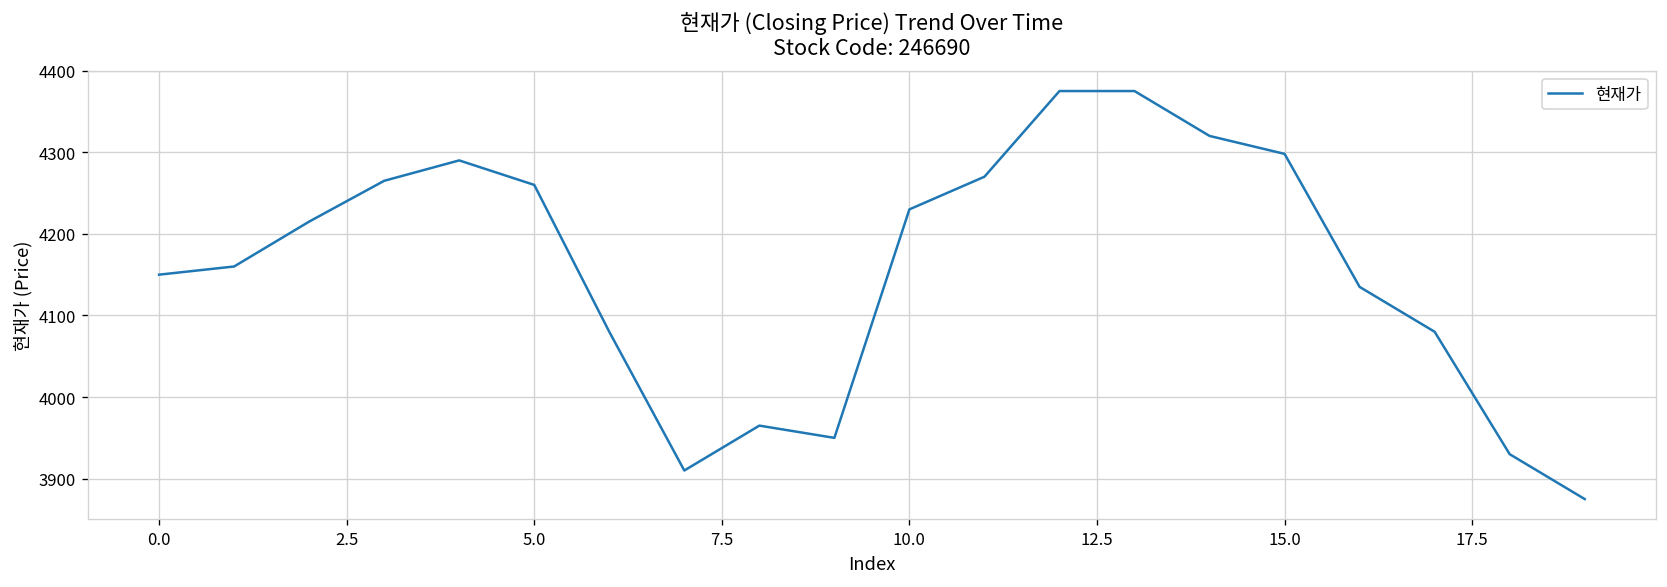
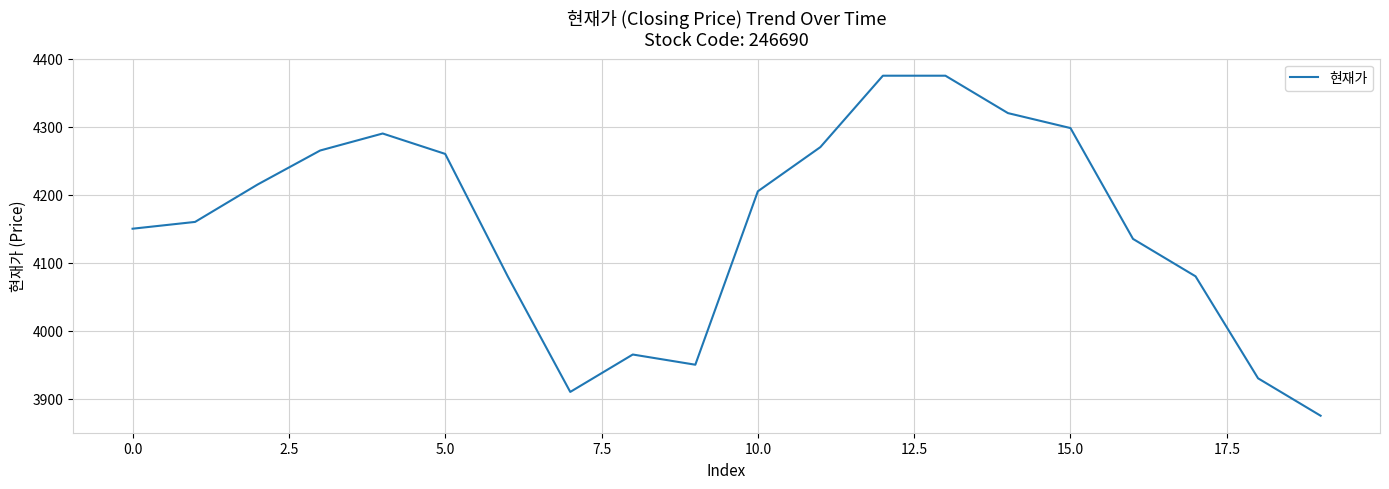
10.0: 4230 -> 4210
